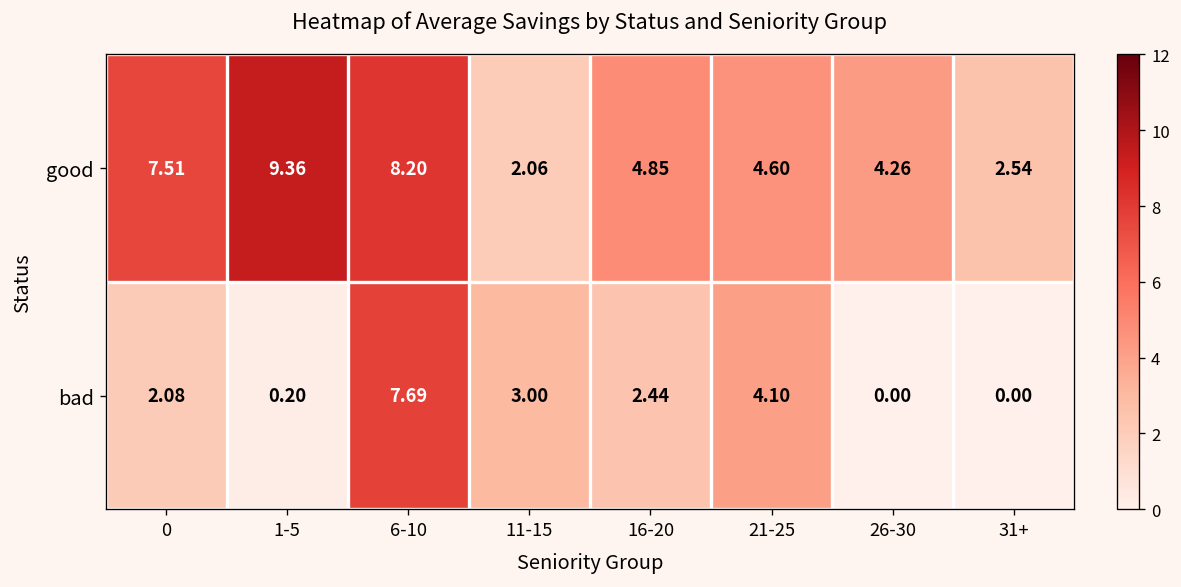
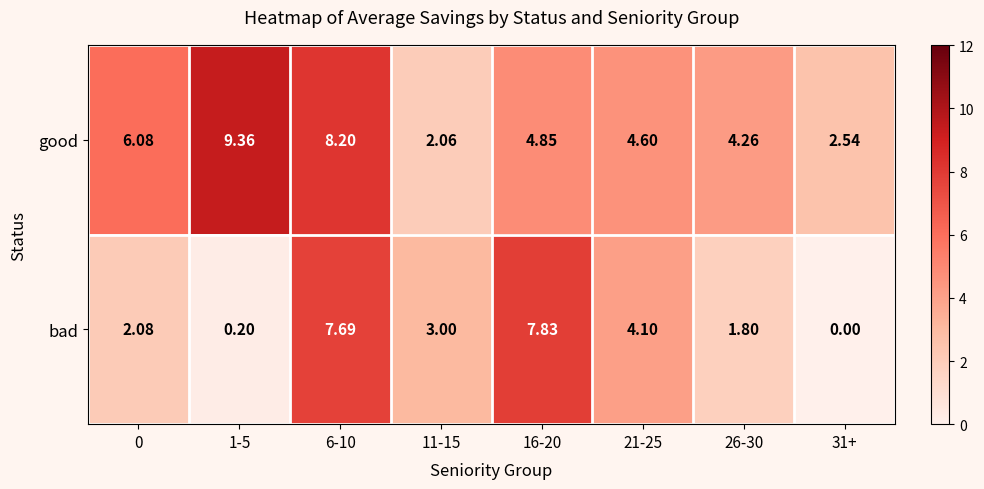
good, 0: 7.51 -> 6.08
bad, 16-20: 2.44 -> 7.83
bad, 26-30: 0.00 -> 1.80
